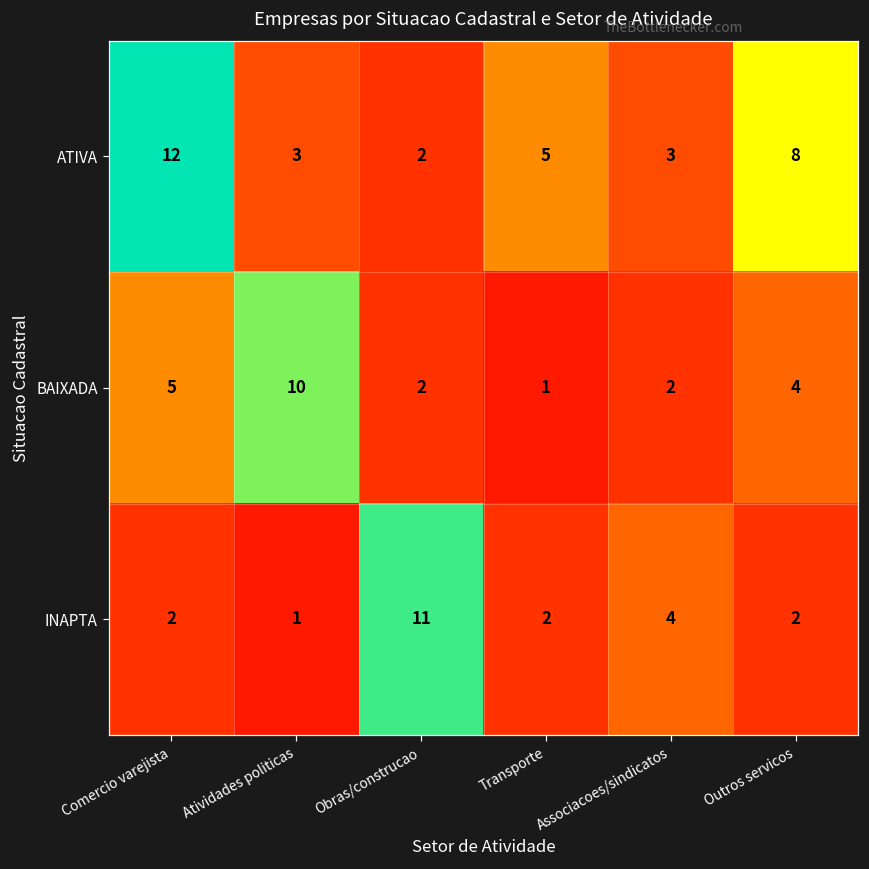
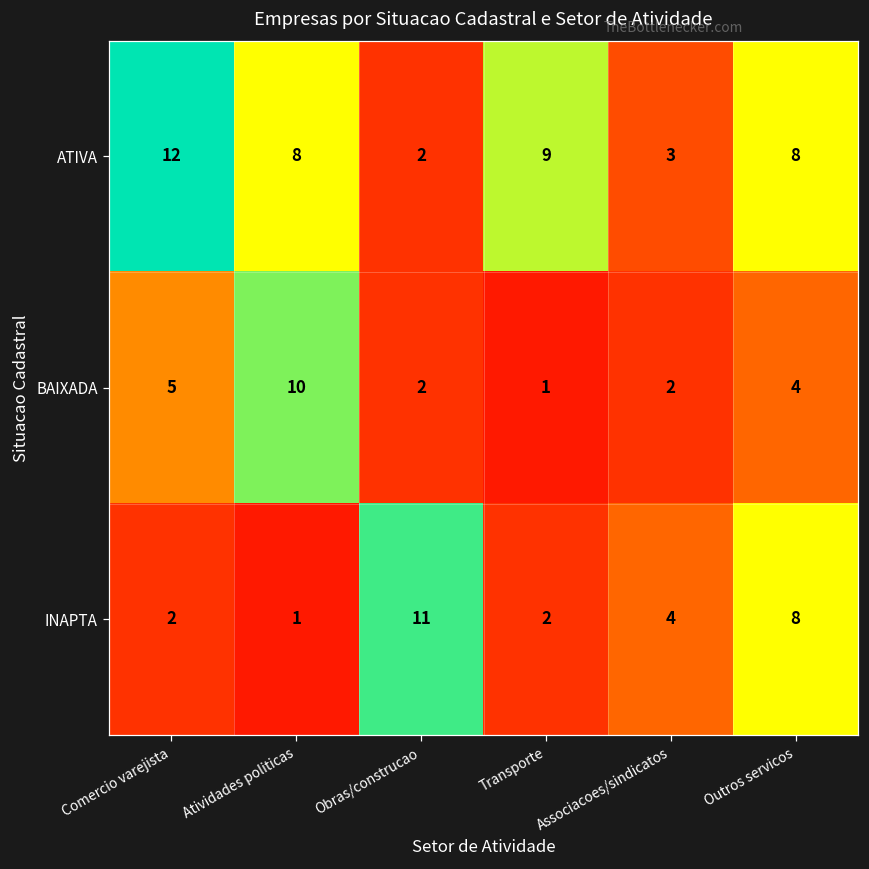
ATIVA, Atividades politicas: 3 -> 8
ATIVA, Transporte: 5 -> 9
INAPTA, Outros servicos: 2 -> 8
